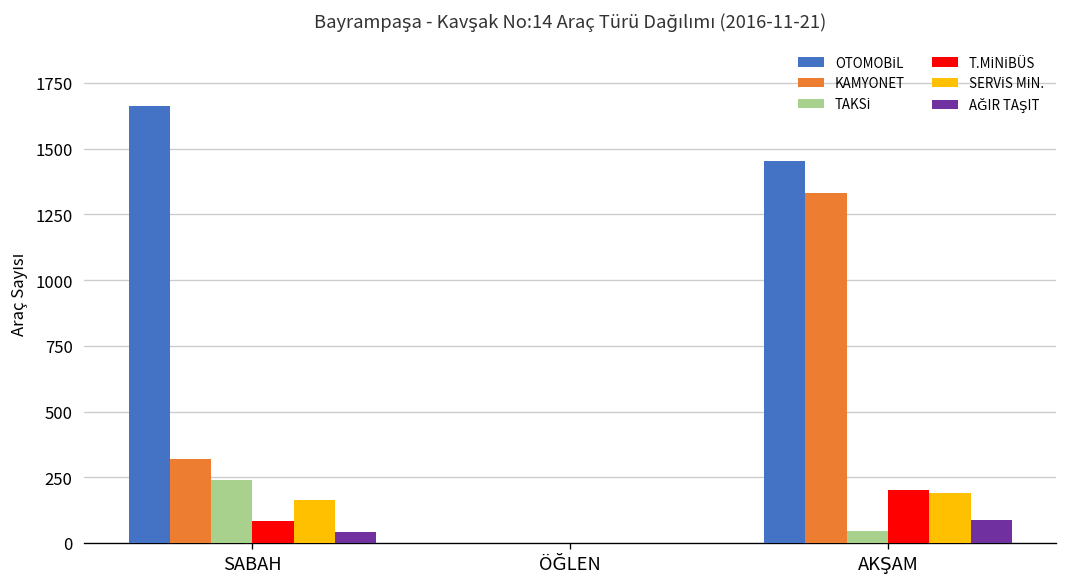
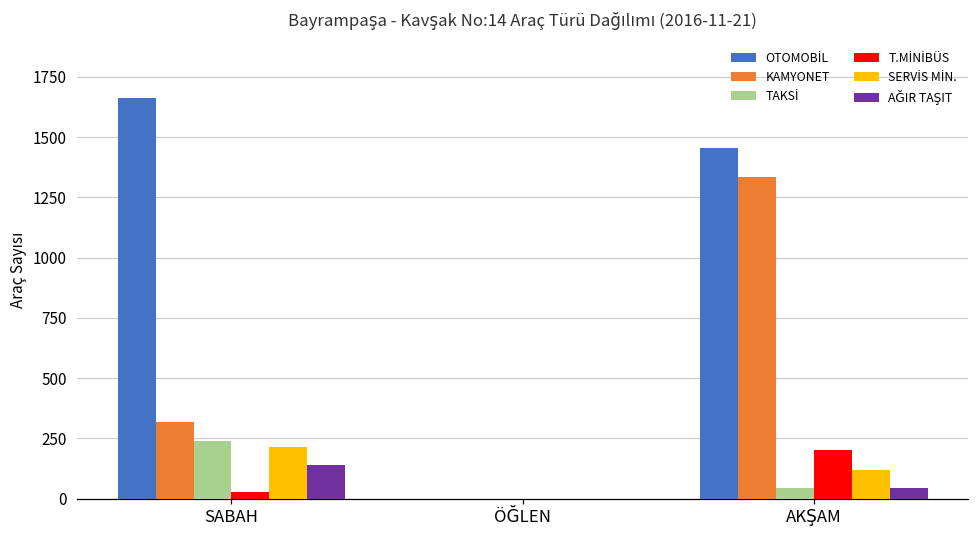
T.MİNİBÜS, SABAH: 80 -> 30
SERVİS MİN., SABAH: 160 -> 210
AĞIR TAŞIT, SABAH: 40 -> 140
SERVİS MİN., AKŞAM: 190 -> 120
AĞIR TAŞIT, AKŞAM: 90 -> 50
